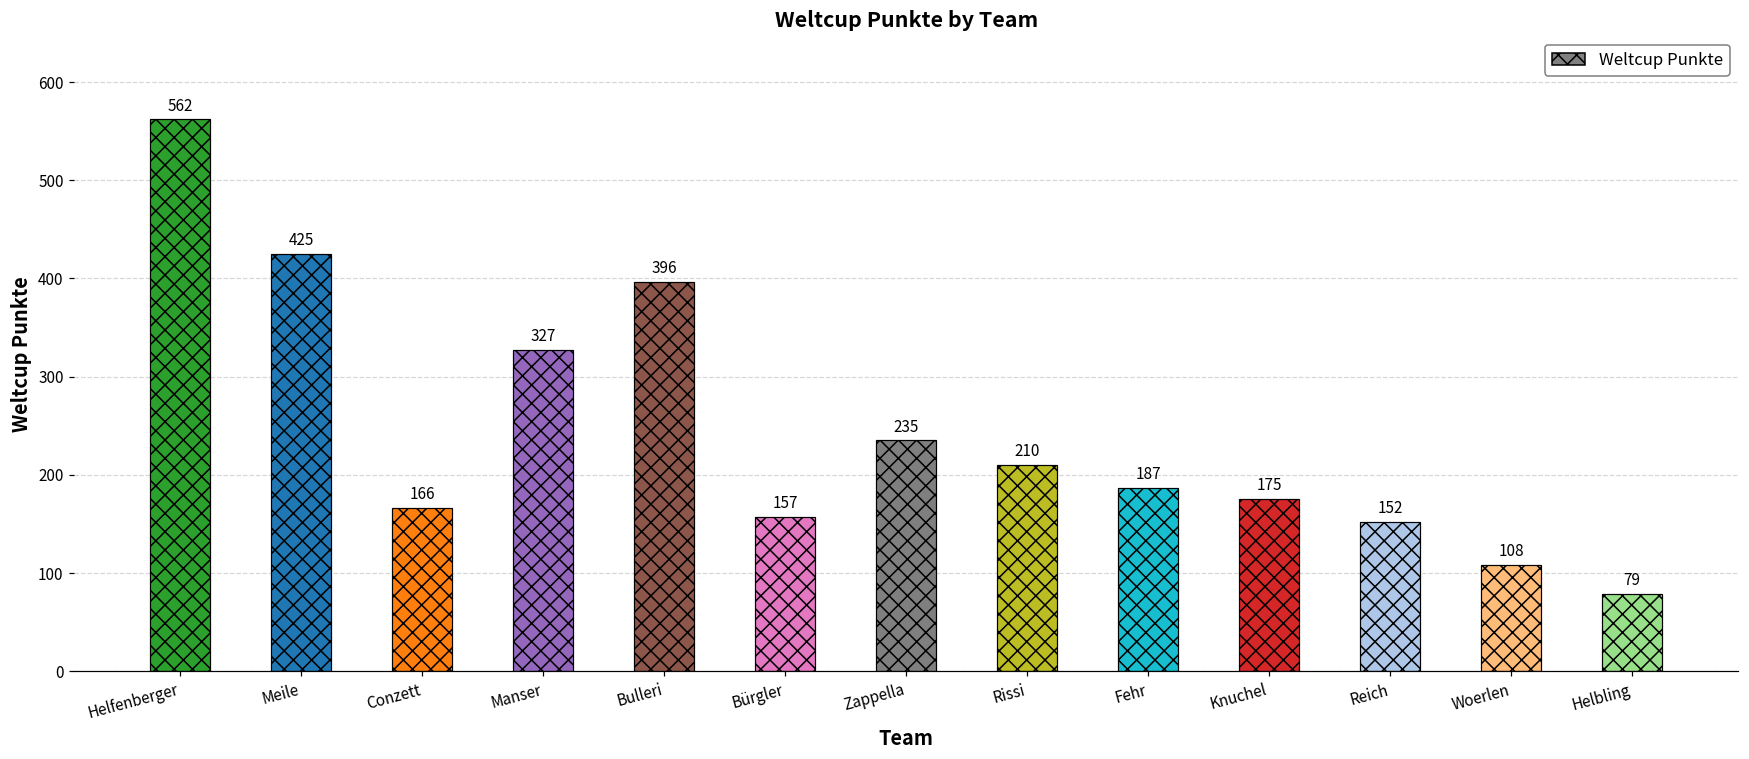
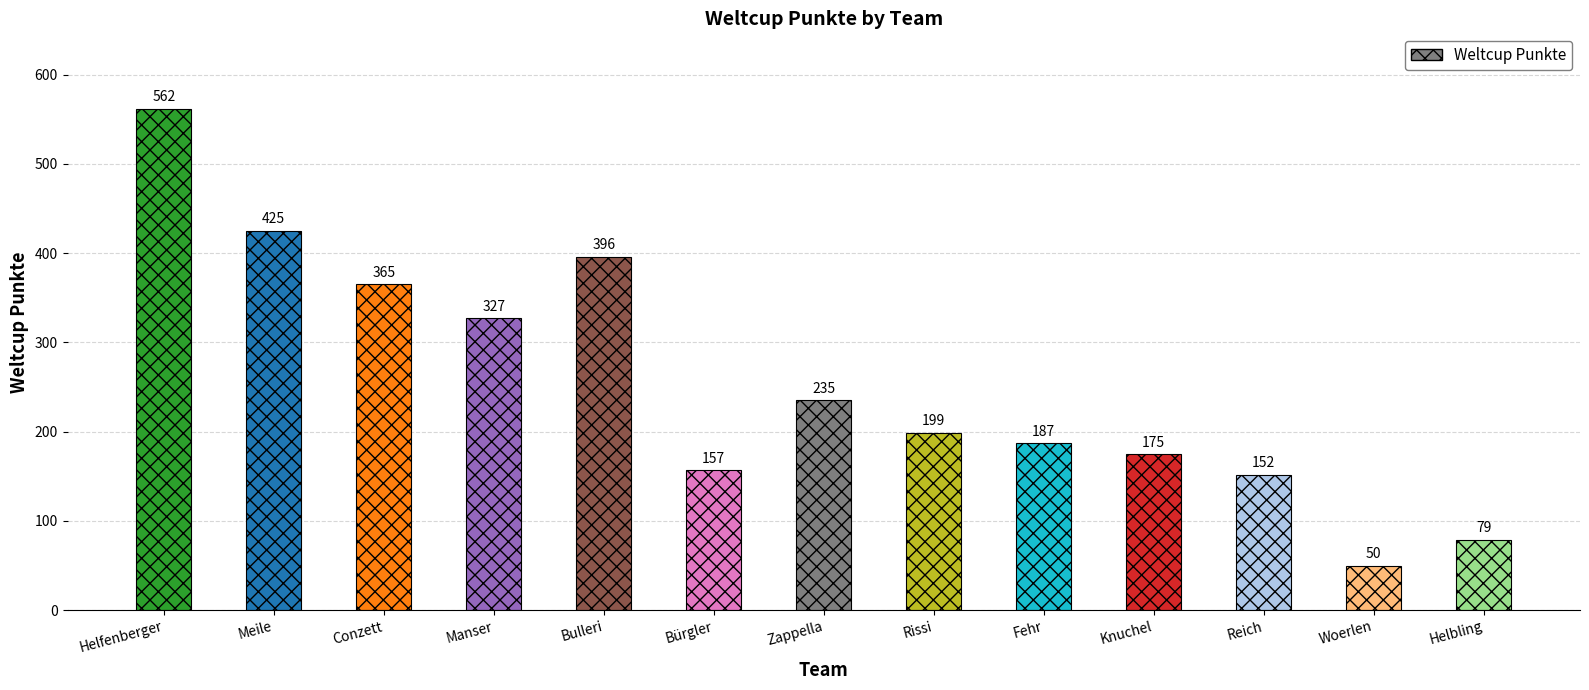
Conzett: 166 -> 365
Rissi: 210 -> 199
Woerlen: 108 -> 50
